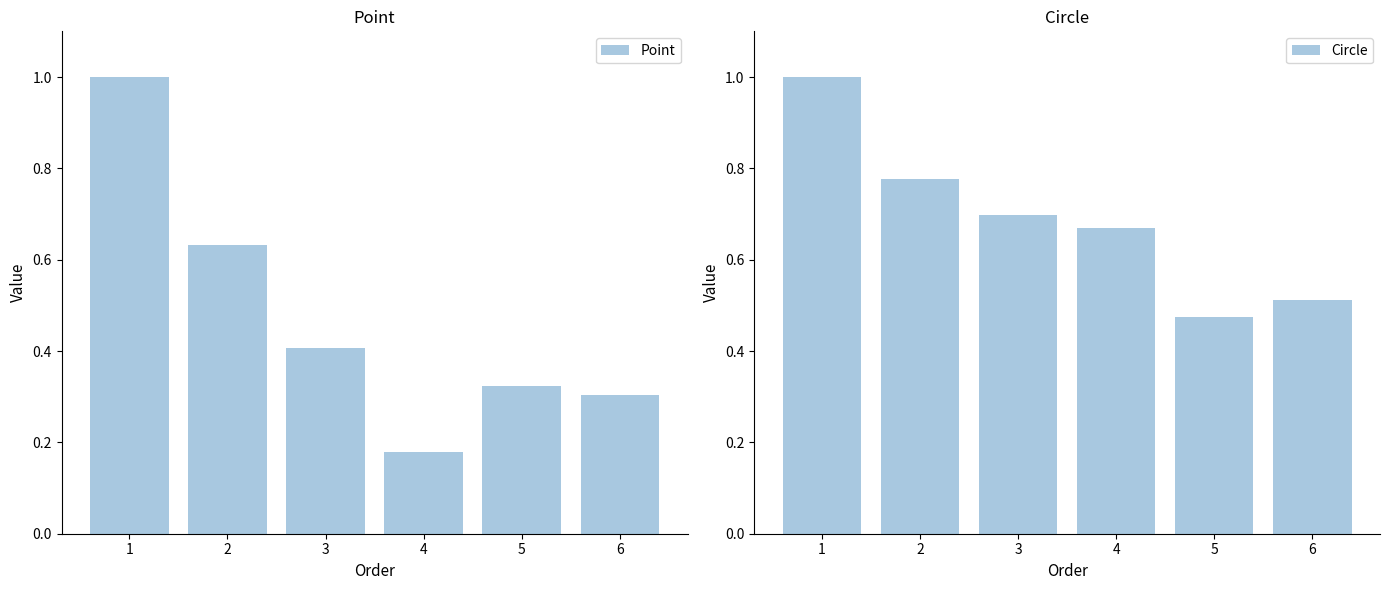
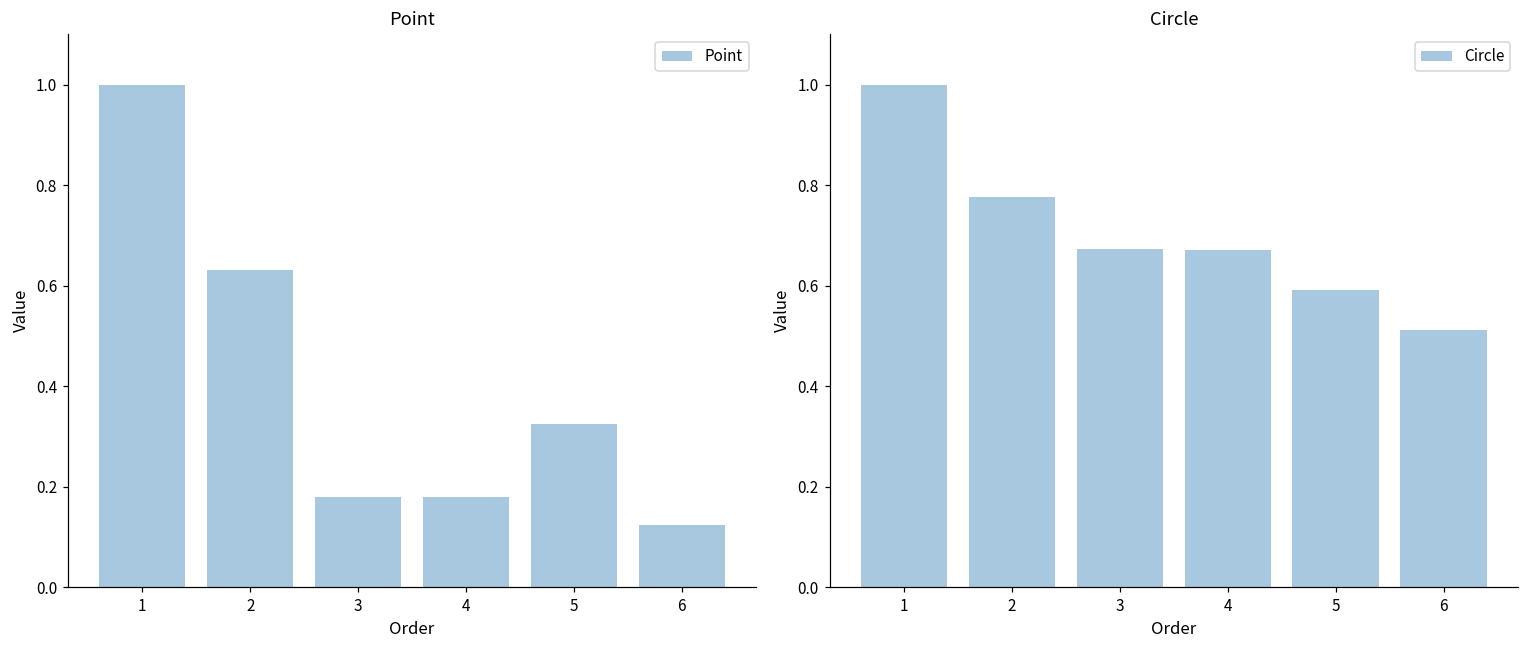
Point, 3: 0.41 -> 0.18
Point, 6: 0.30 -> 0.12
Circle, 3: 0.70 -> 0.67
Circle, 5: 0.48 -> 0.59
